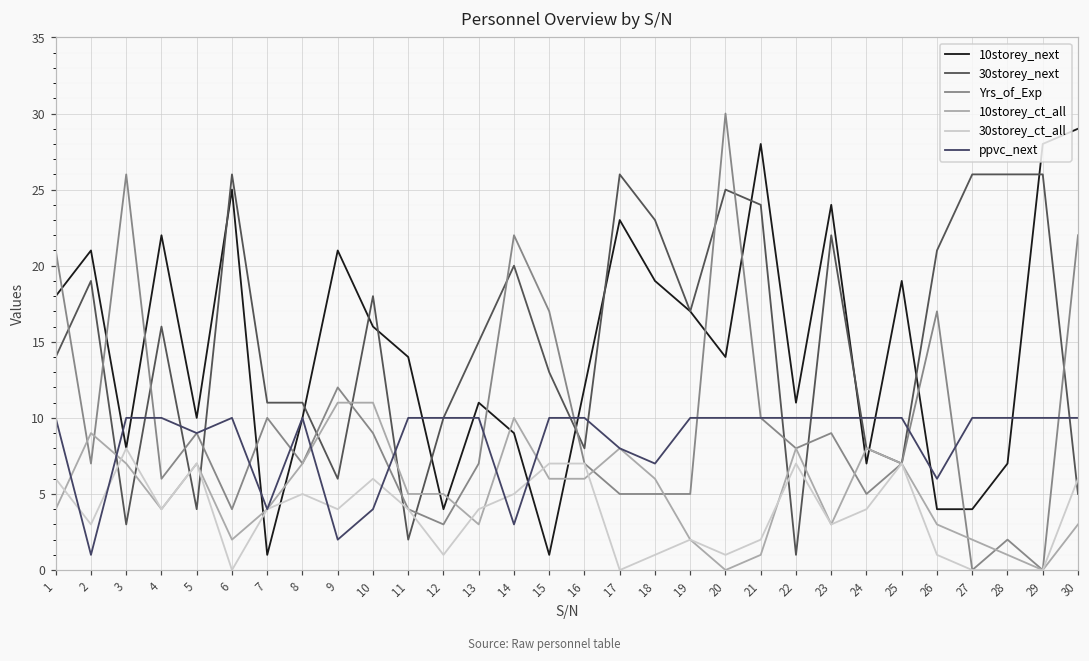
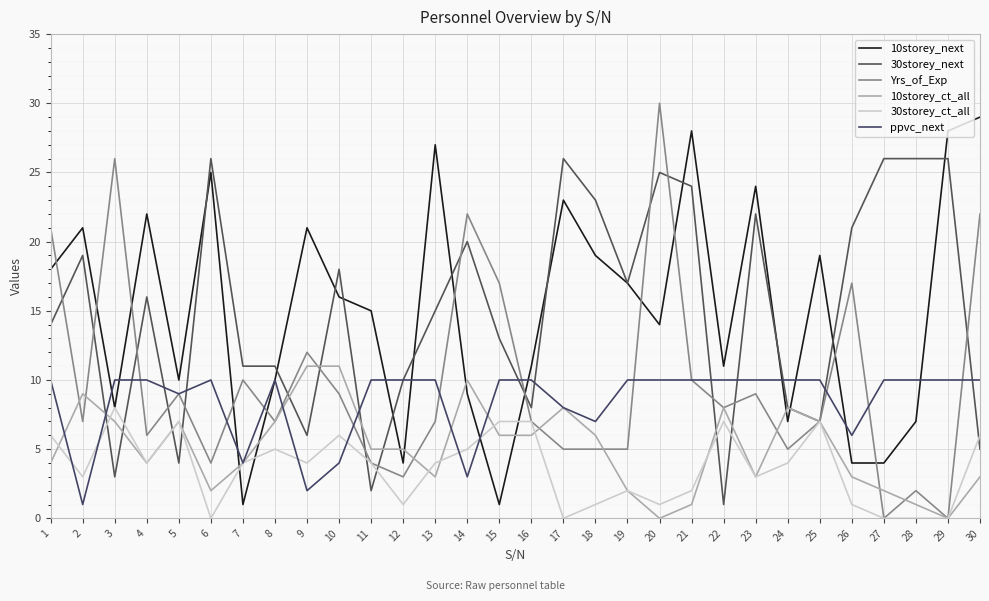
10storey_next, 11: 14 -> 15
10storey_next, 13: 11 -> 27
10storey_next, 16: 12 -> 11
